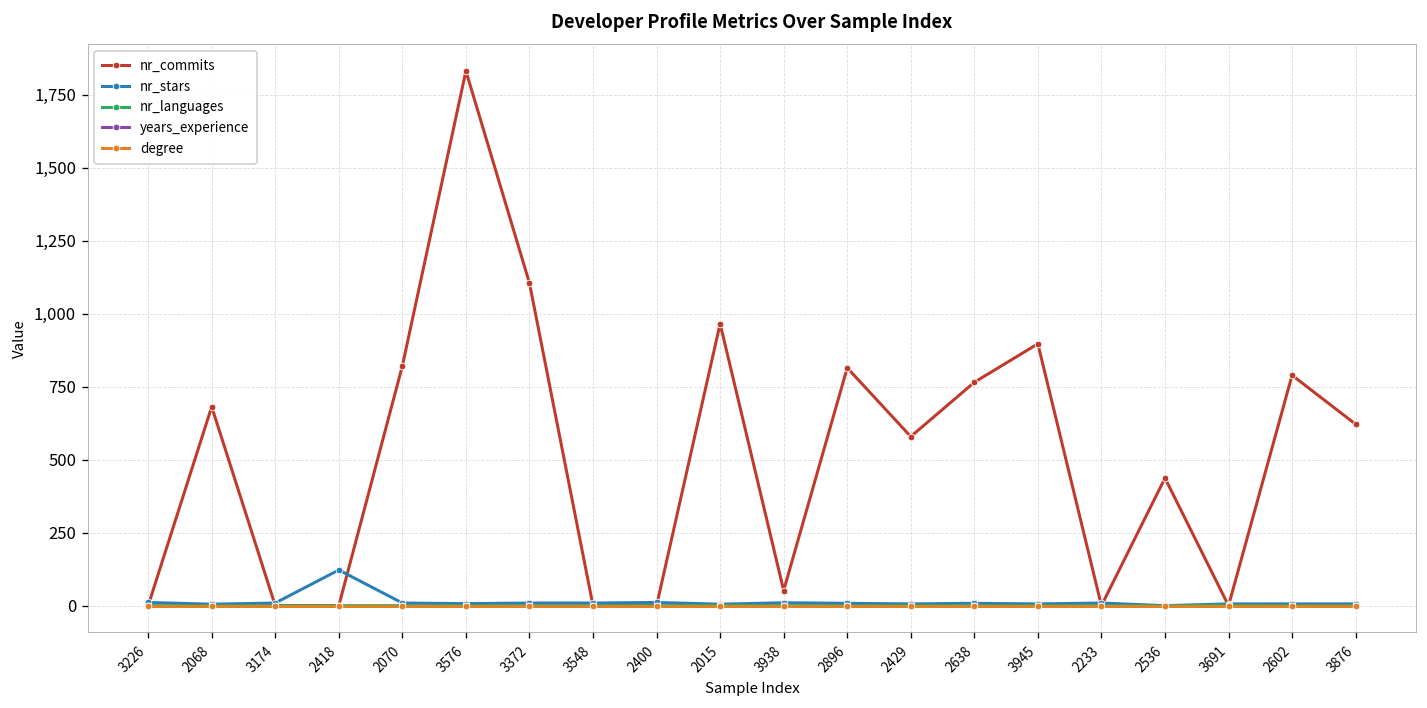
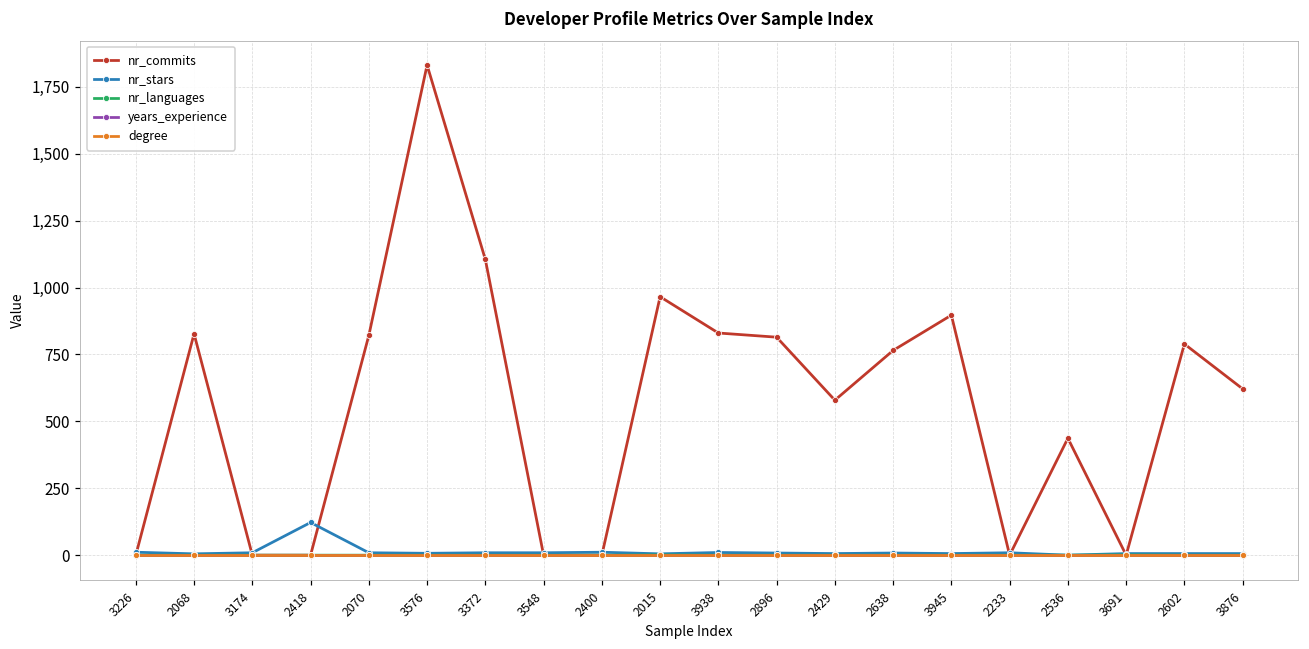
nr_commits, 2068: 680 -> 830
nr_commits, 3938: 50 -> 830
